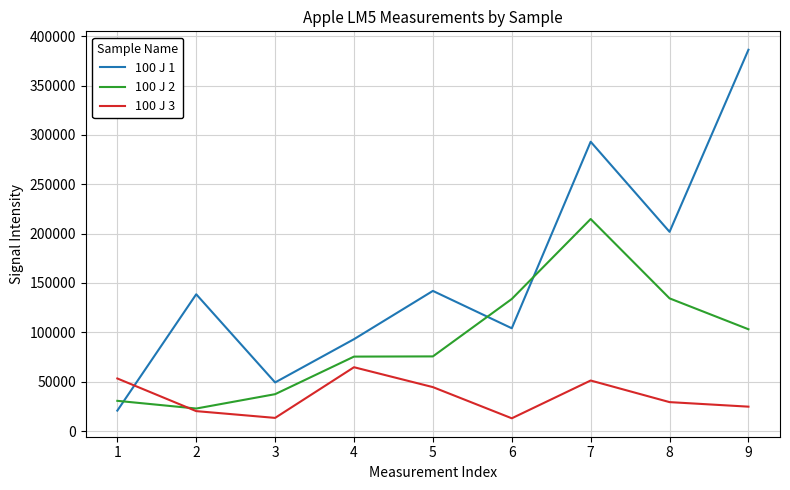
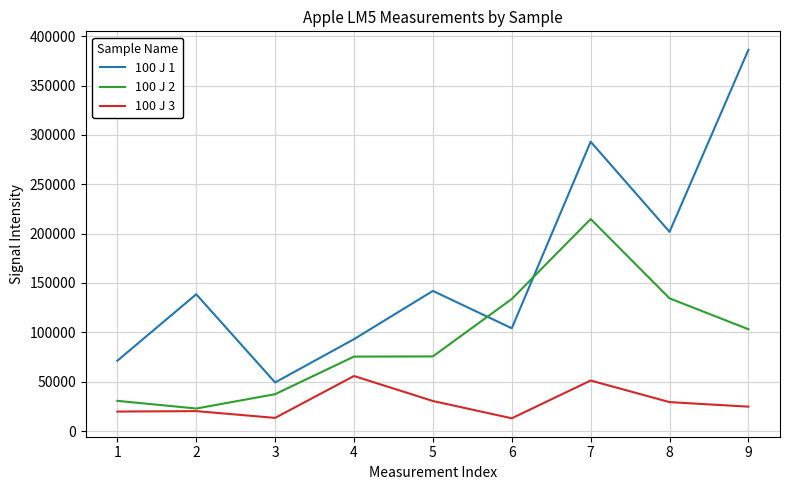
100 J 1, 1: 20000 -> 70000
100 J 3, 1: 50000 -> 20000
100 J 3, 4: 65000 -> 56000
100 J 3, 5: 40000 -> 30000
